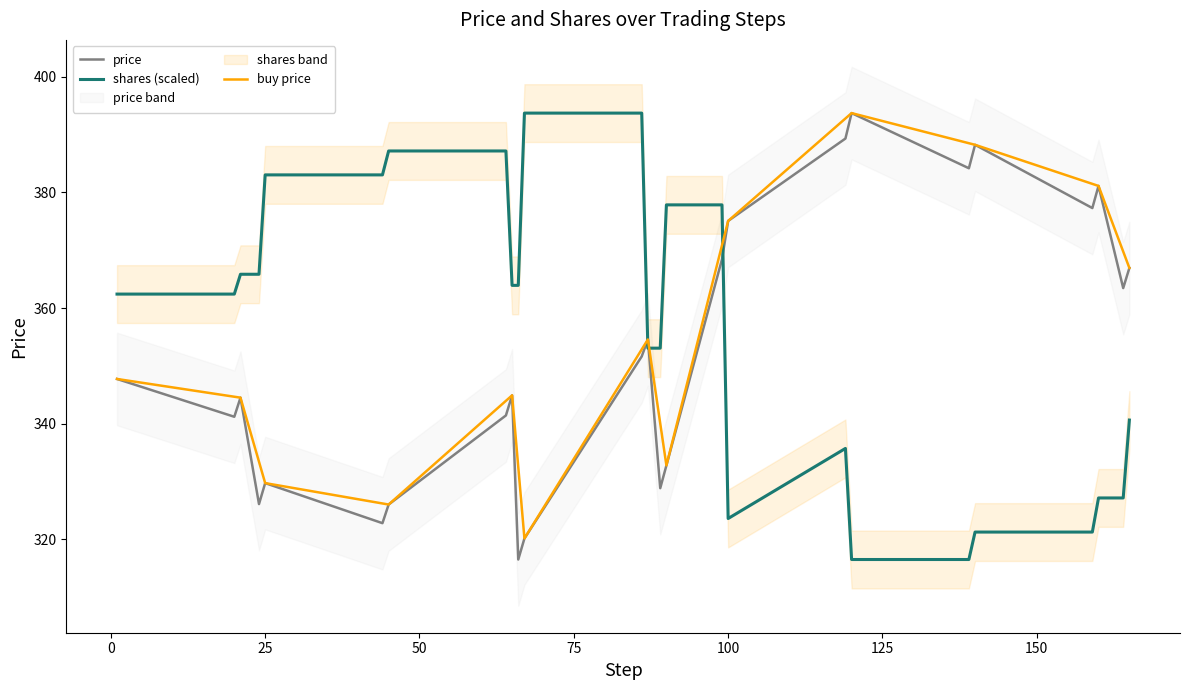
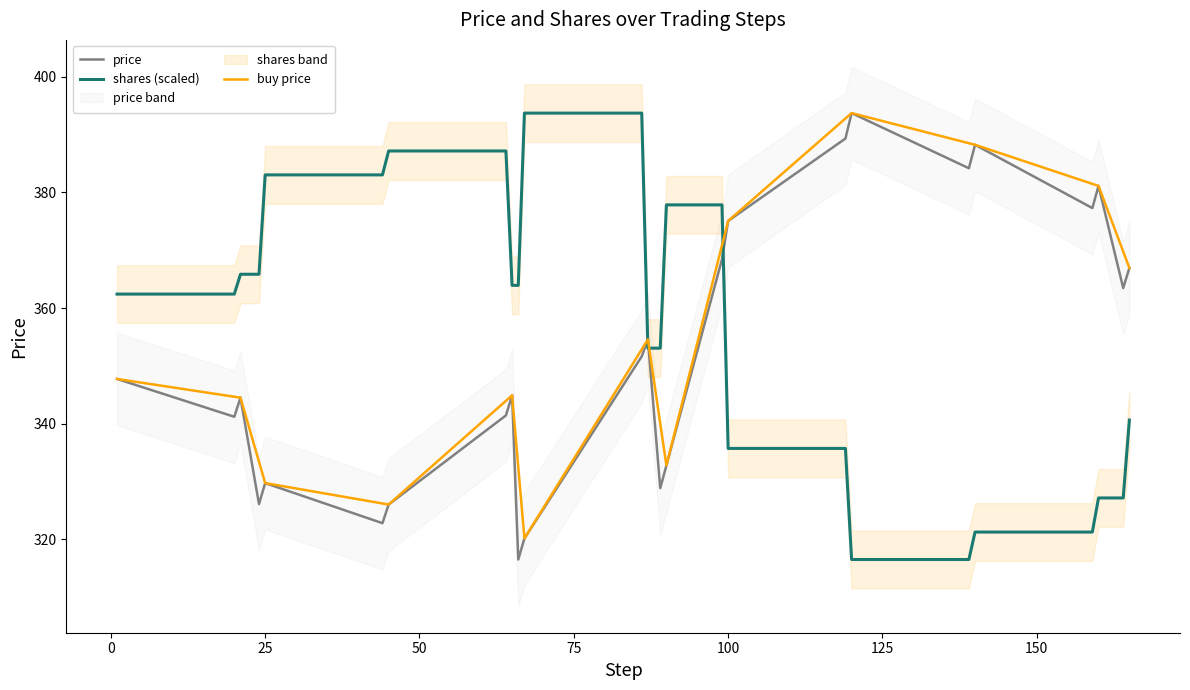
shares (scaled), 100: 324 -> 336
